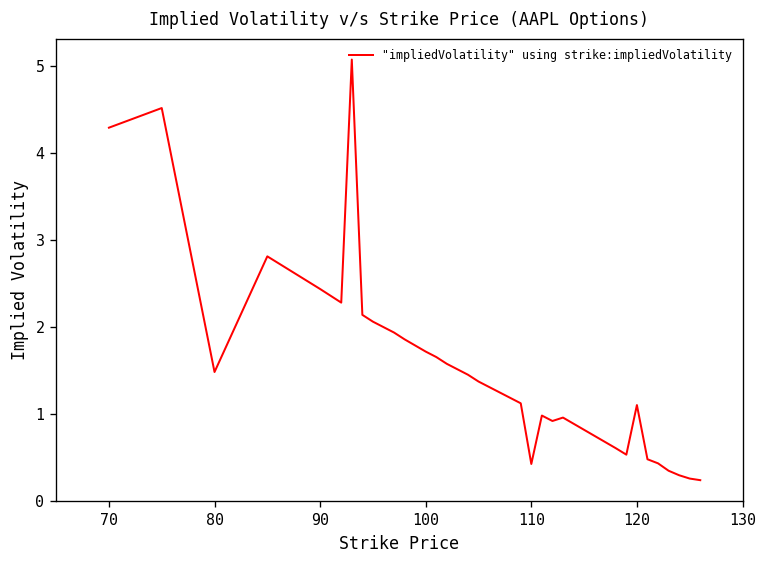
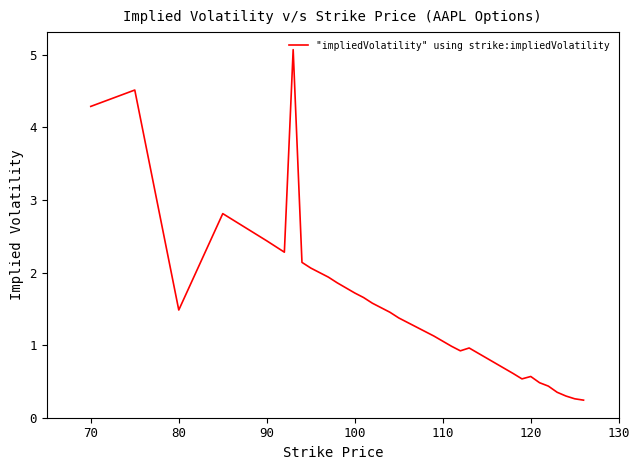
110: 0.4 -> 1.1
120: 1.1 -> 0.6
